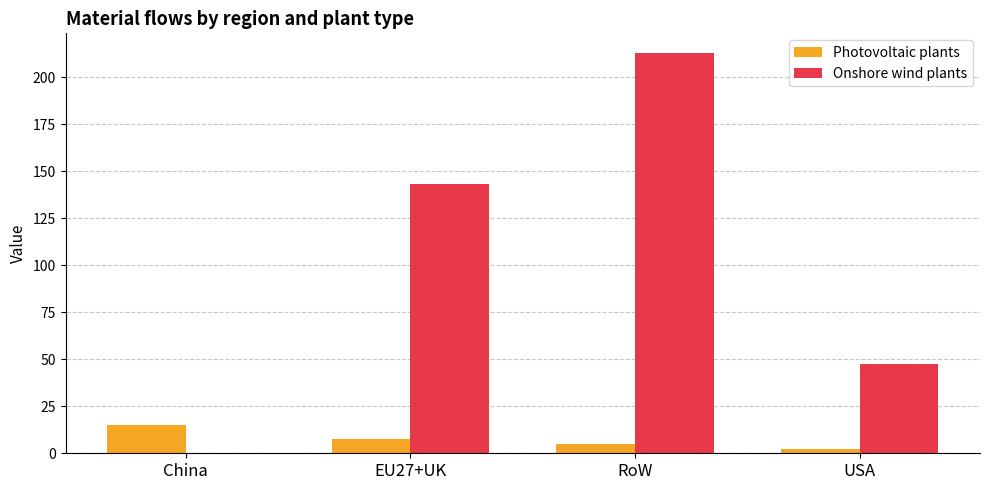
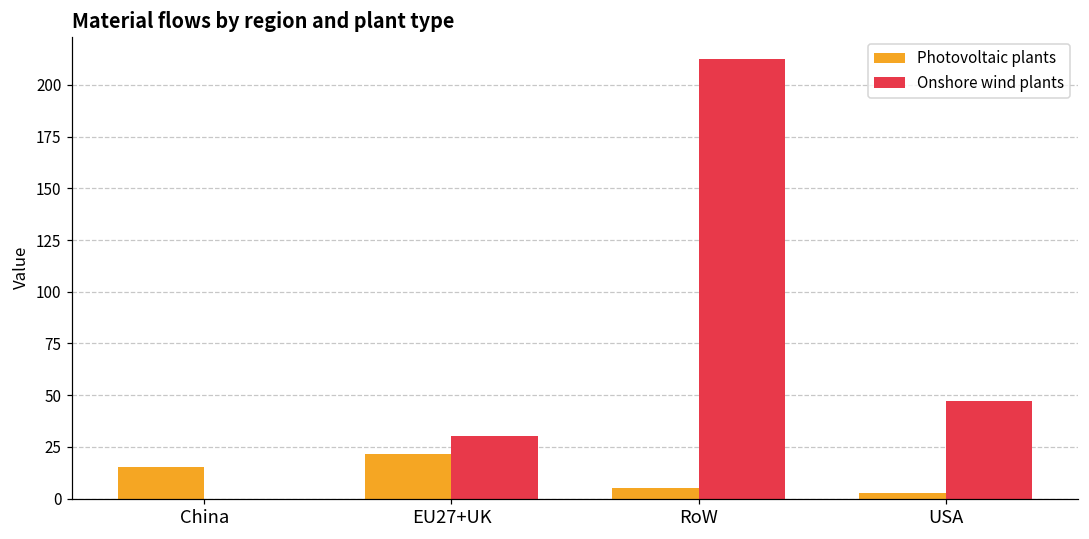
Photovoltaic plants, EU27+UK: 8 -> 22
Onshore wind plants, EU27+UK: 143 -> 30
